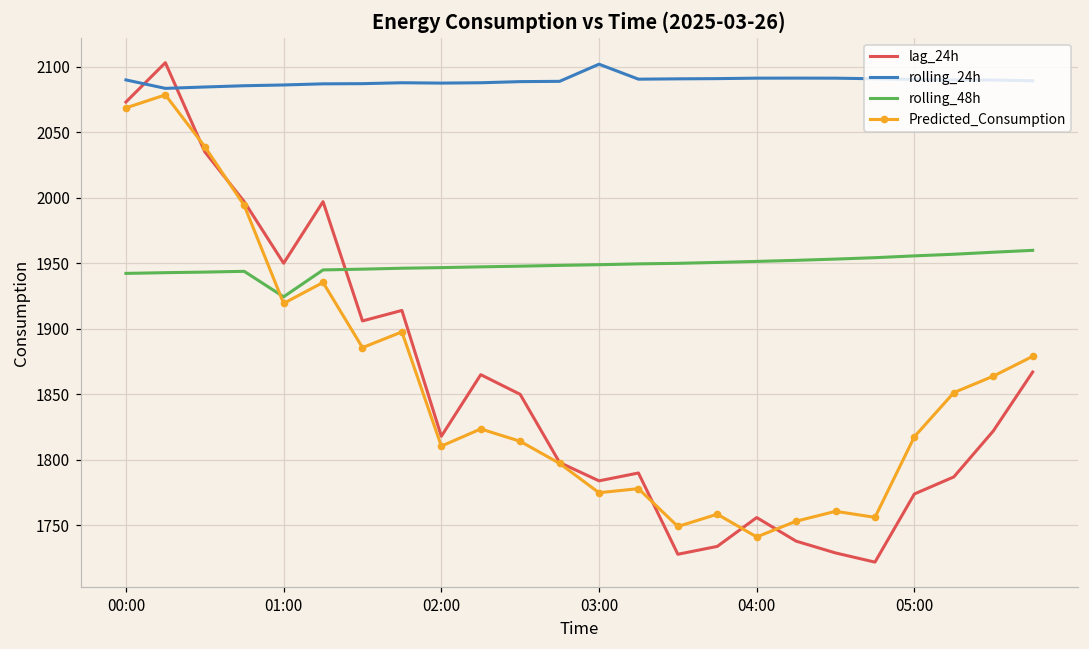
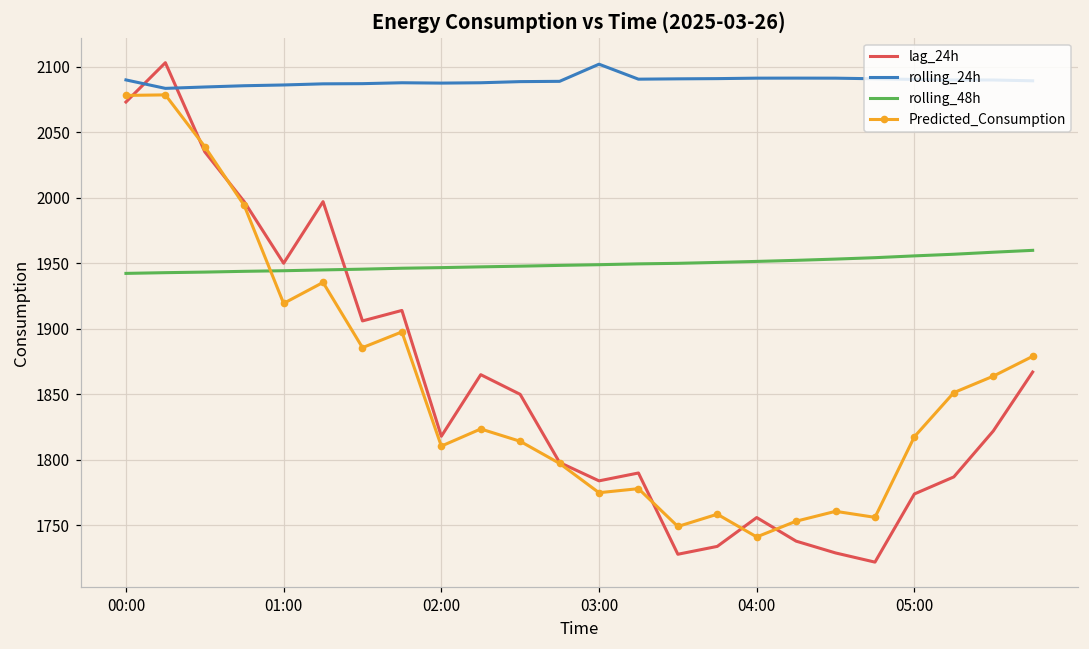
Predicted_Consumption, 00:00: 2069 -> 2078
rolling_48h, 01:00: 1924 -> 1944
